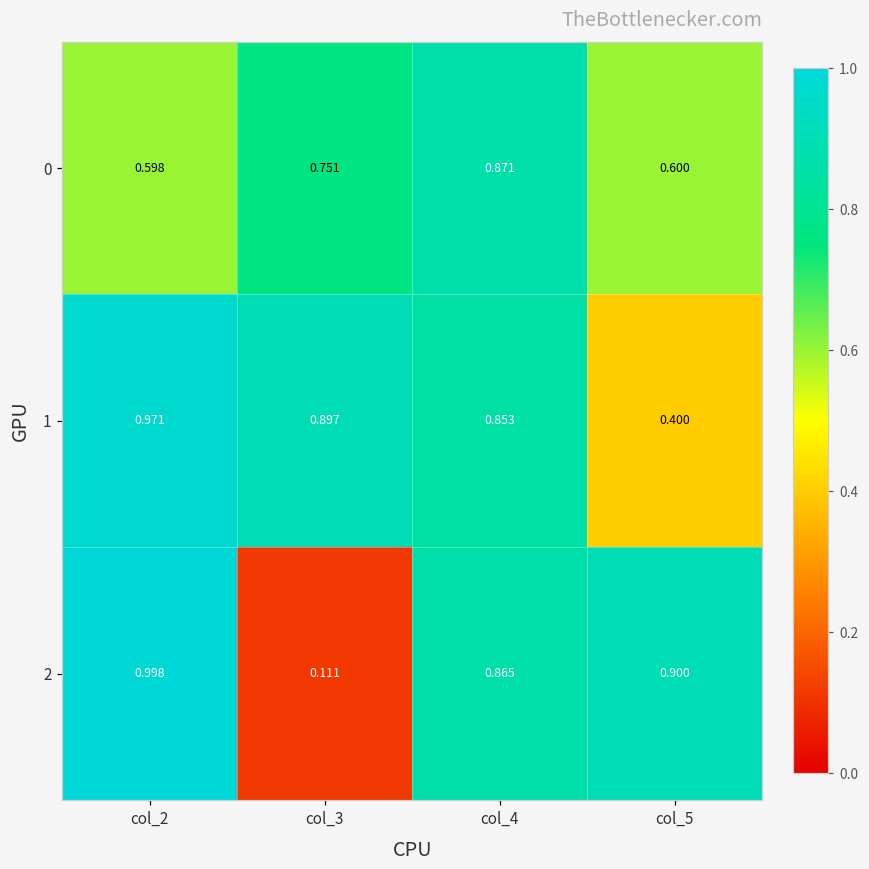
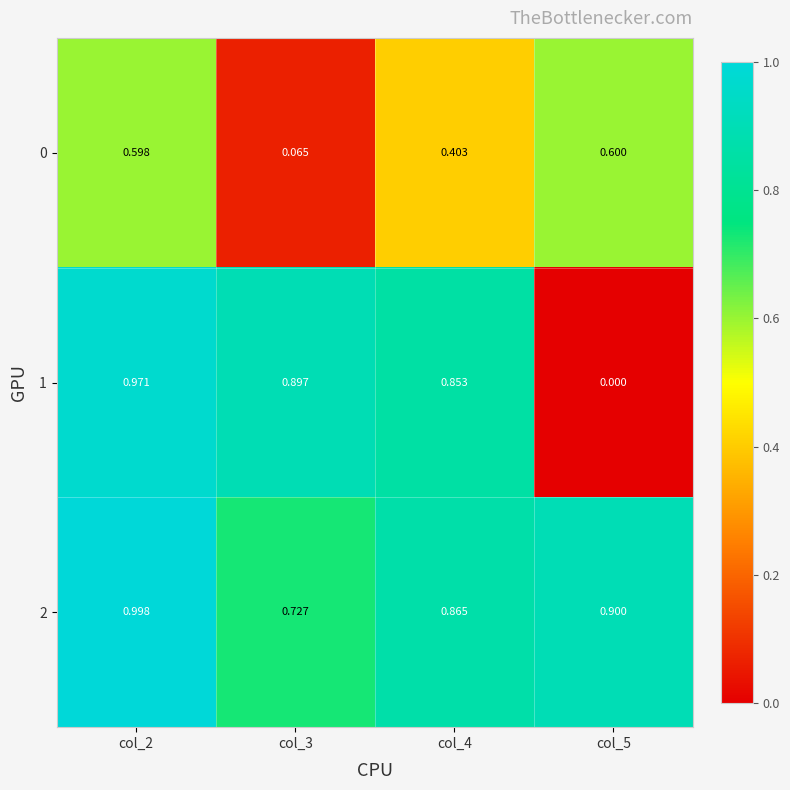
0, col_3: 0.751 -> 0.065
0, col_4: 0.871 -> 0.403
1, col_5: 0.400 -> 0.000
2, col_3: 0.111 -> 0.727
